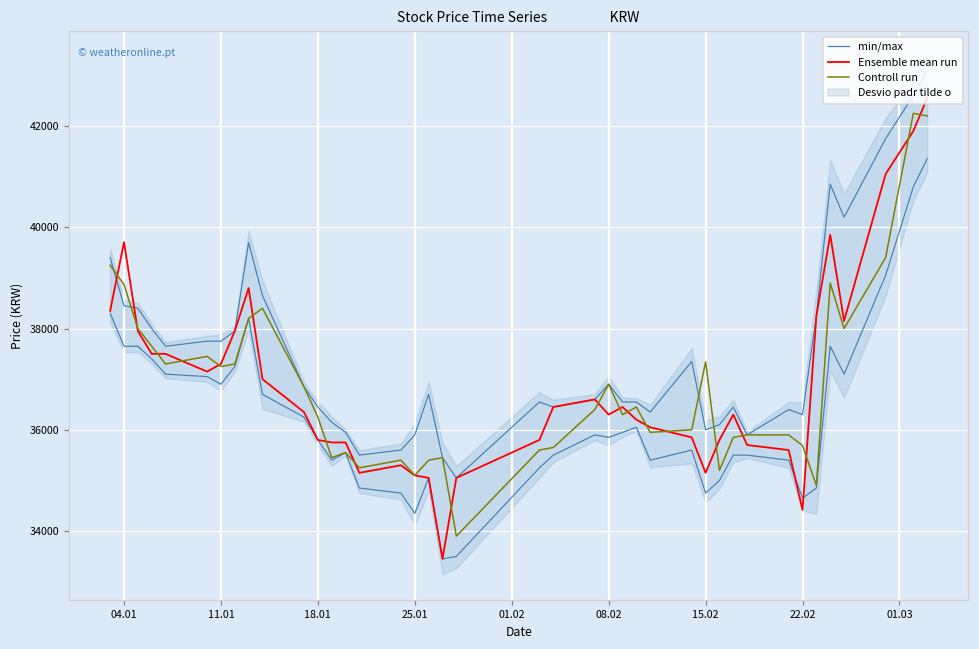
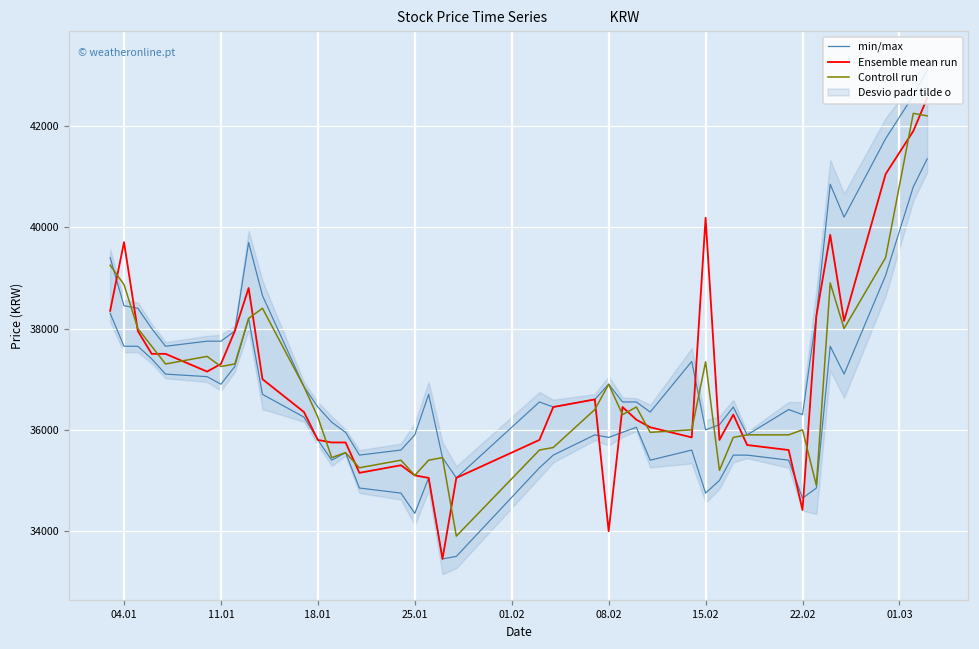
Ensemble mean run, 08.02: 36300 -> 34000
Ensemble mean run, 15.02: 35200 -> 40200
Controll run, 22.02: 35700 -> 36000
